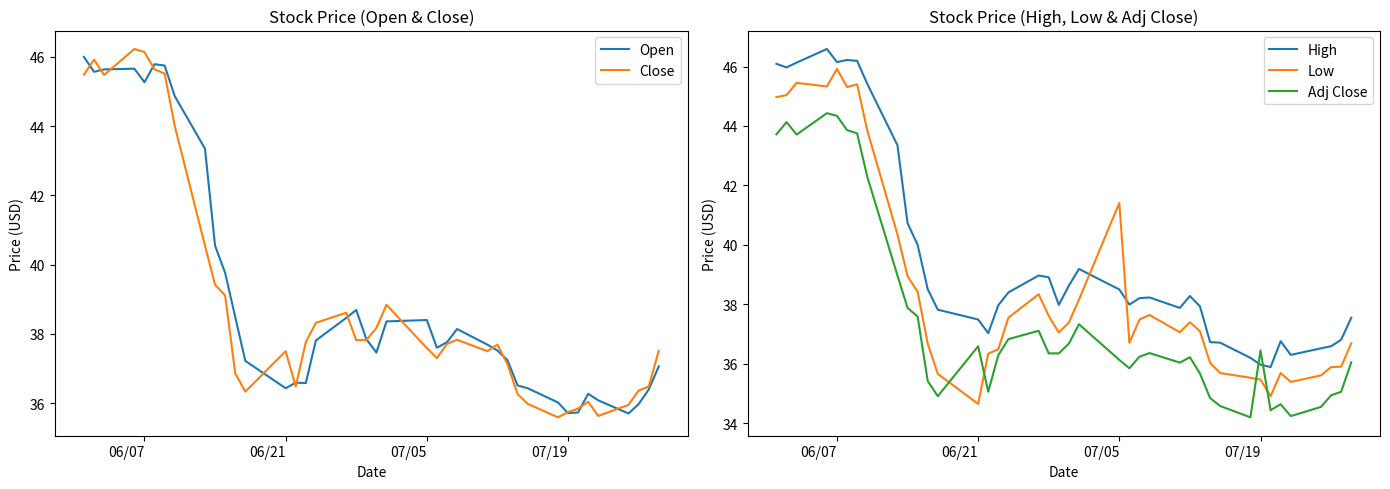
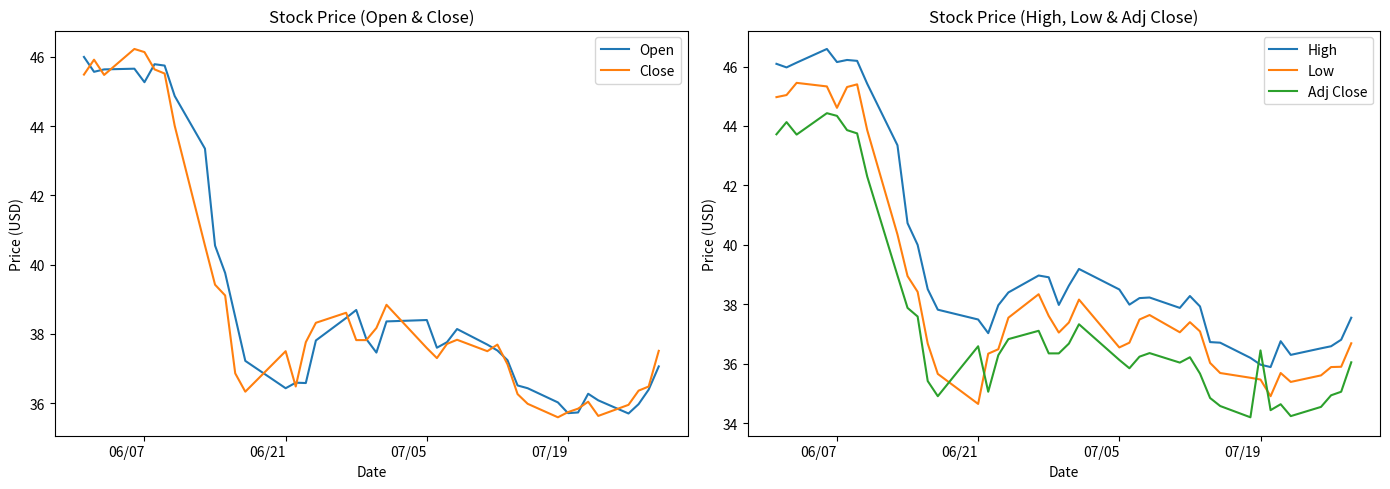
Stock Price (High, Low & Adj Close), Low, 06/07: 45.9 -> 44.6
Stock Price (High, Low & Adj Close), Low, 07/05: 41.4 -> 36.6
